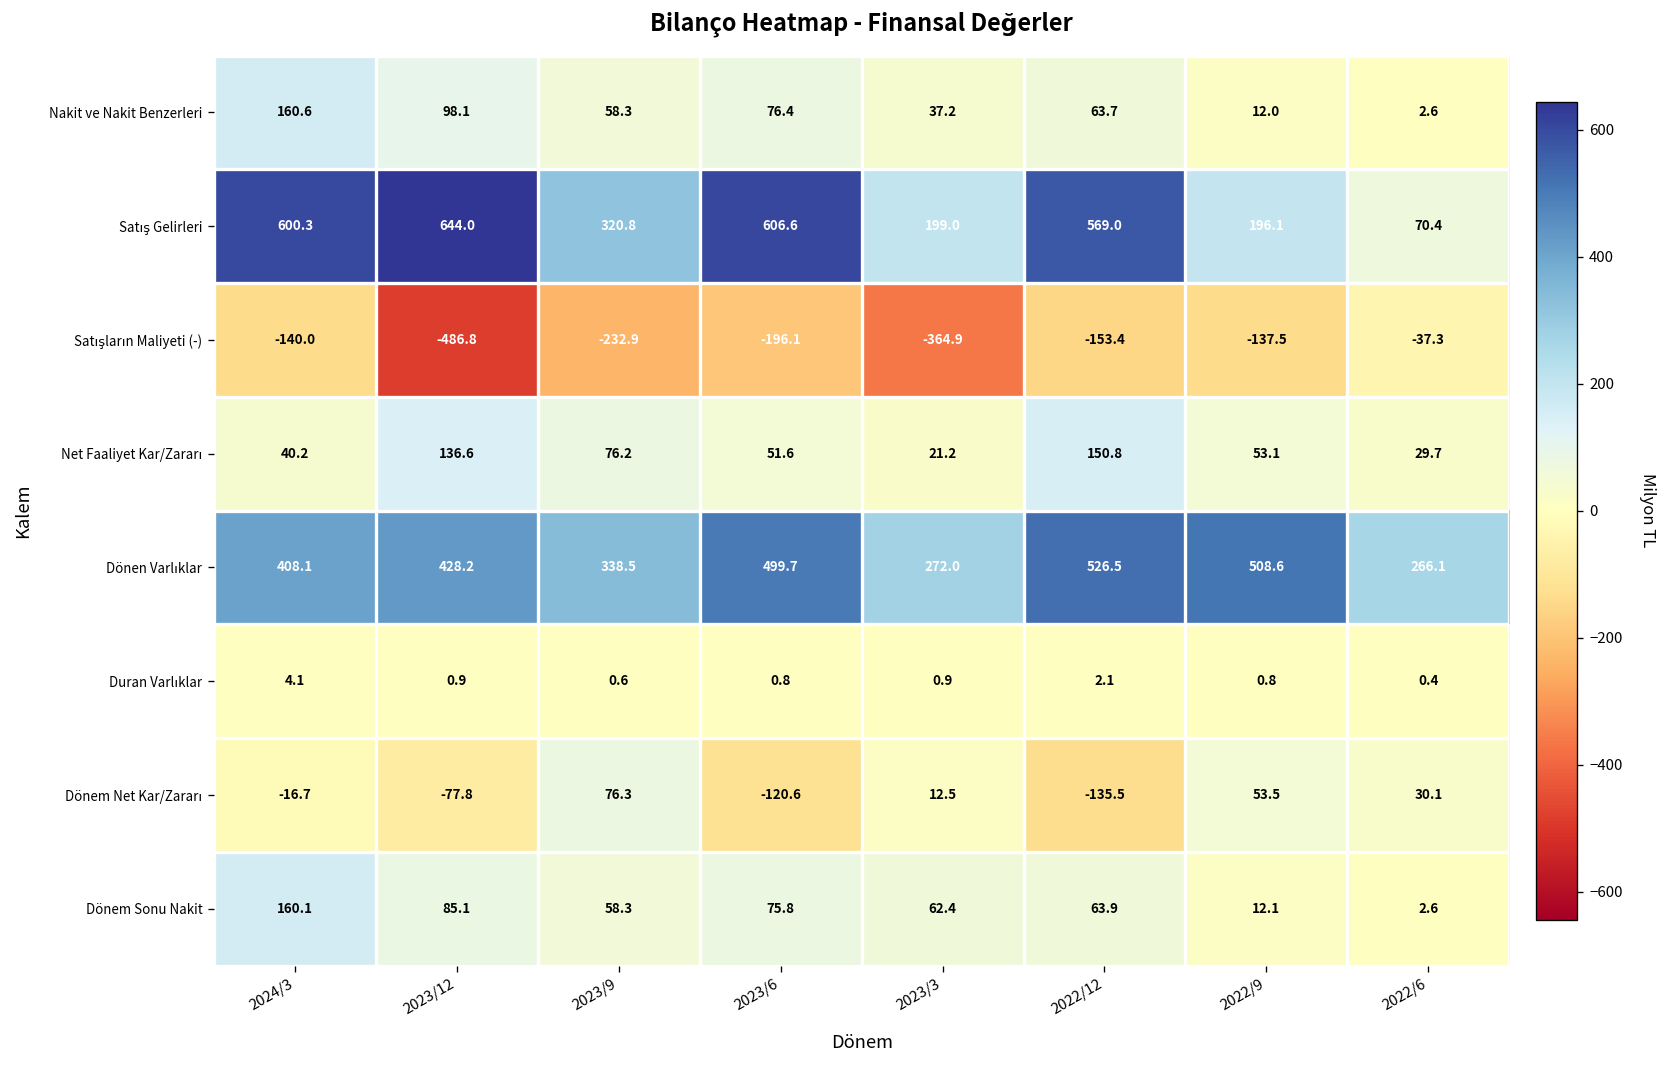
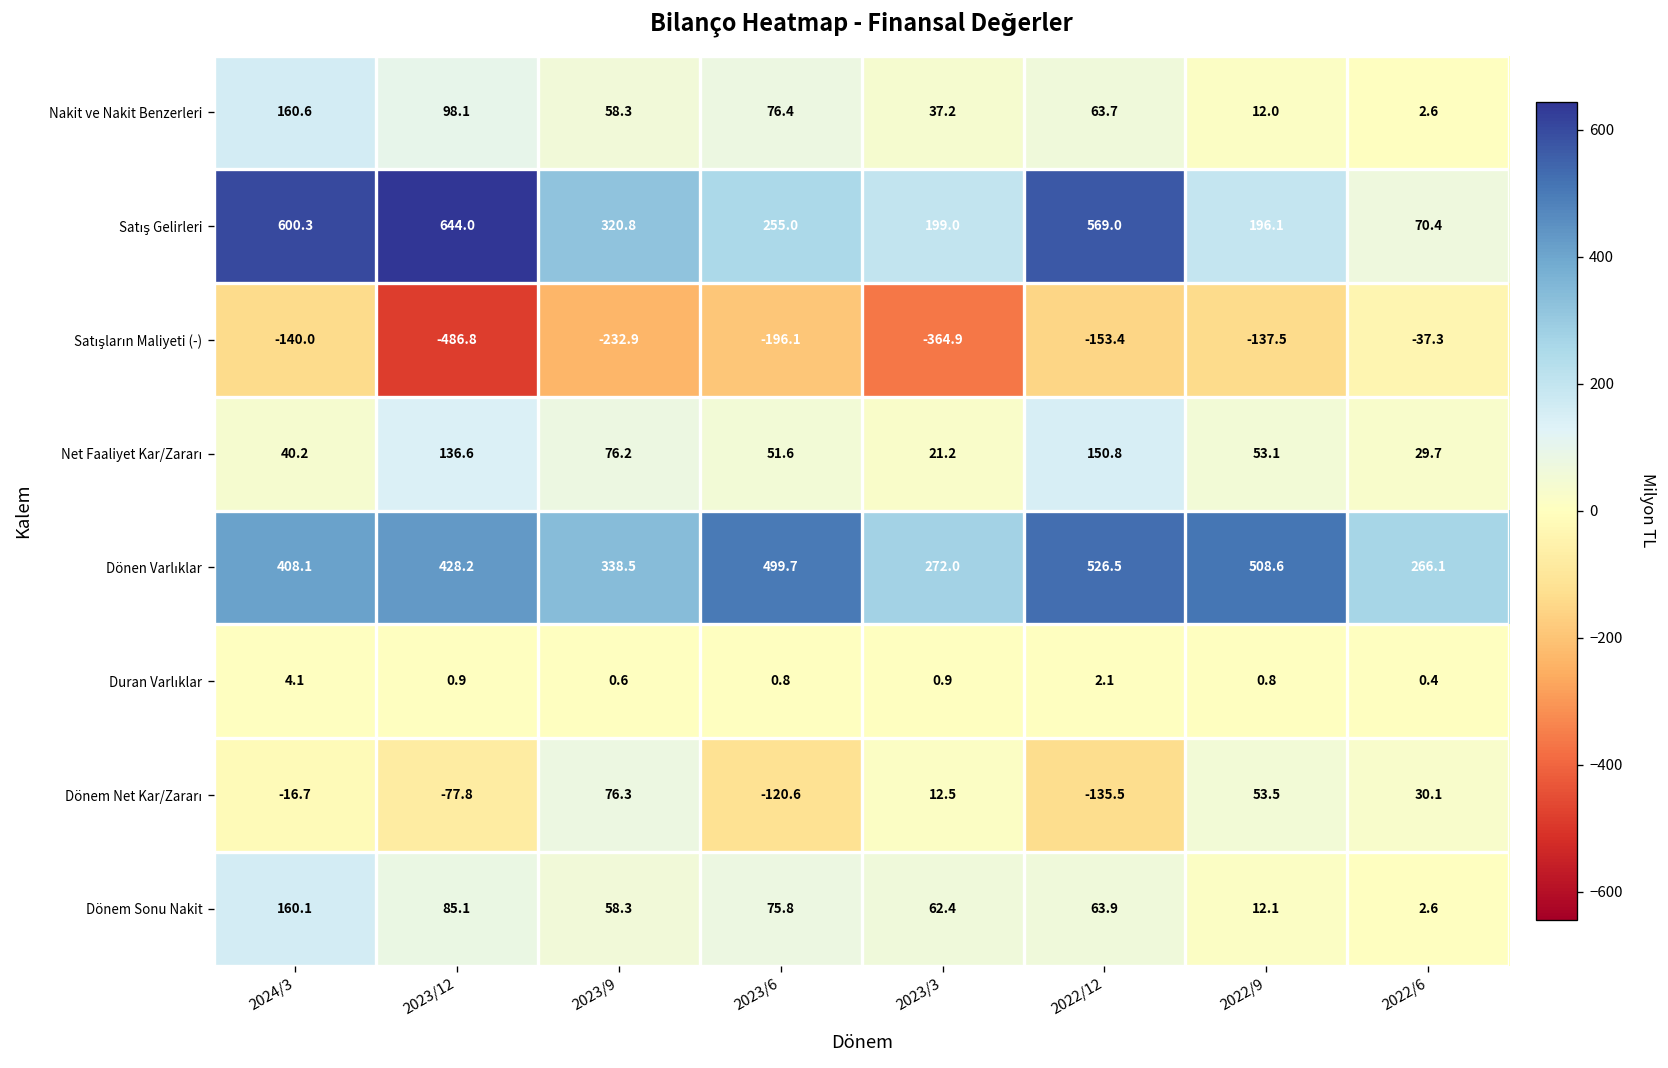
Satış Gelirleri, 2023/6: 606.6 -> 255.0
